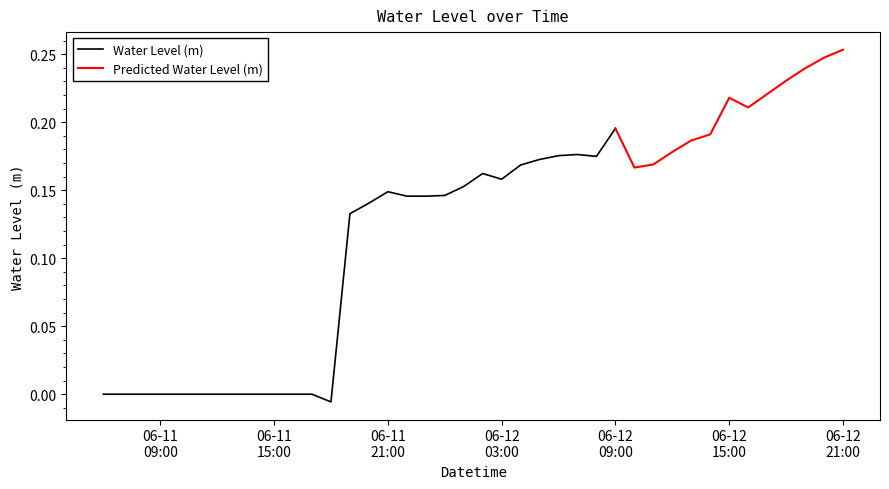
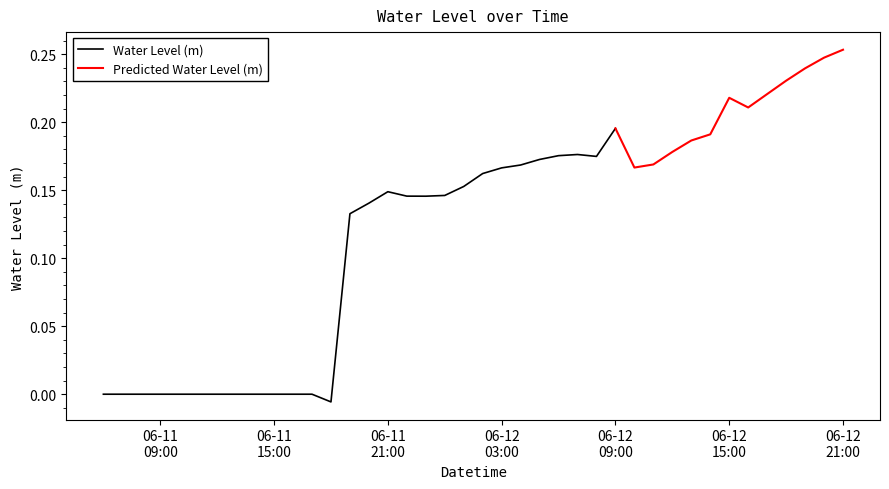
Water Level (m), 06-12 03:00: 0.158 -> 0.166
